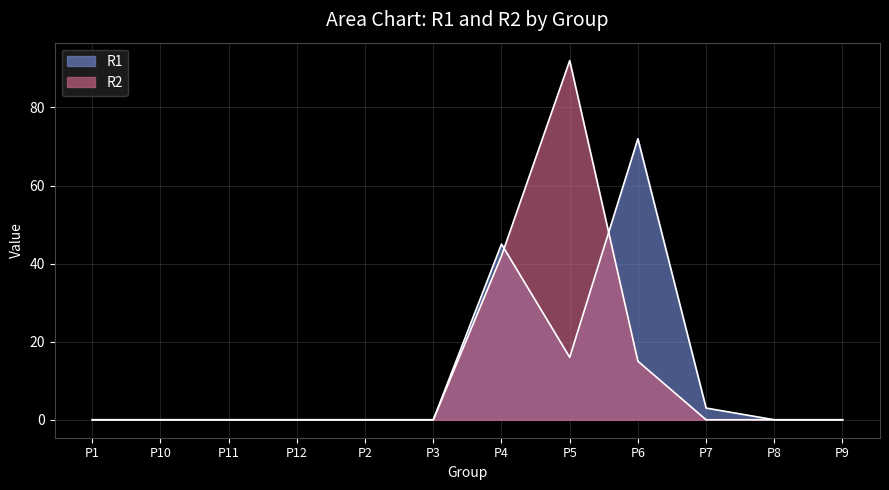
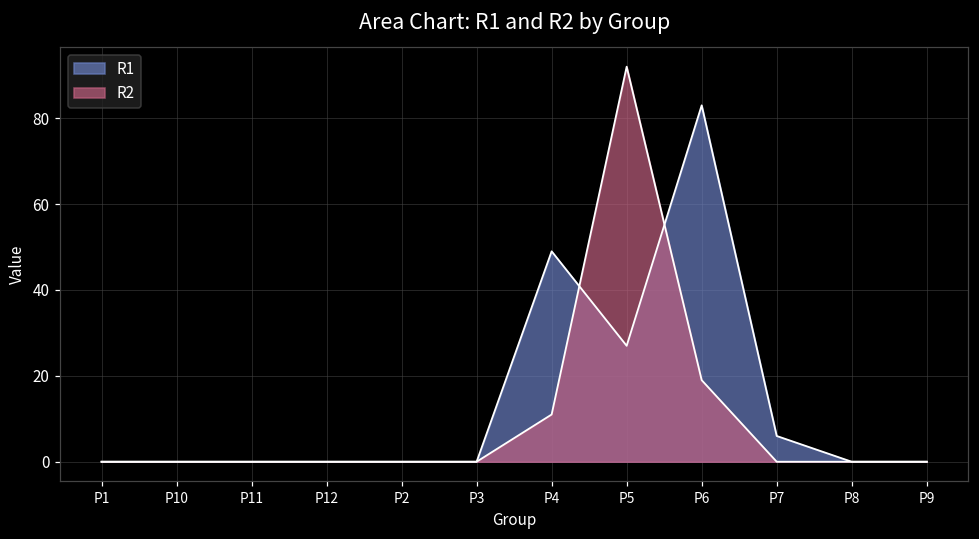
R1, P4: 45 -> 49
R2, P4: 42 -> 11
R1, P5: 16 -> 27
R1, P6: 72 -> 83
R2, P6: 15 -> 19
R1, P7: 3 -> 6
